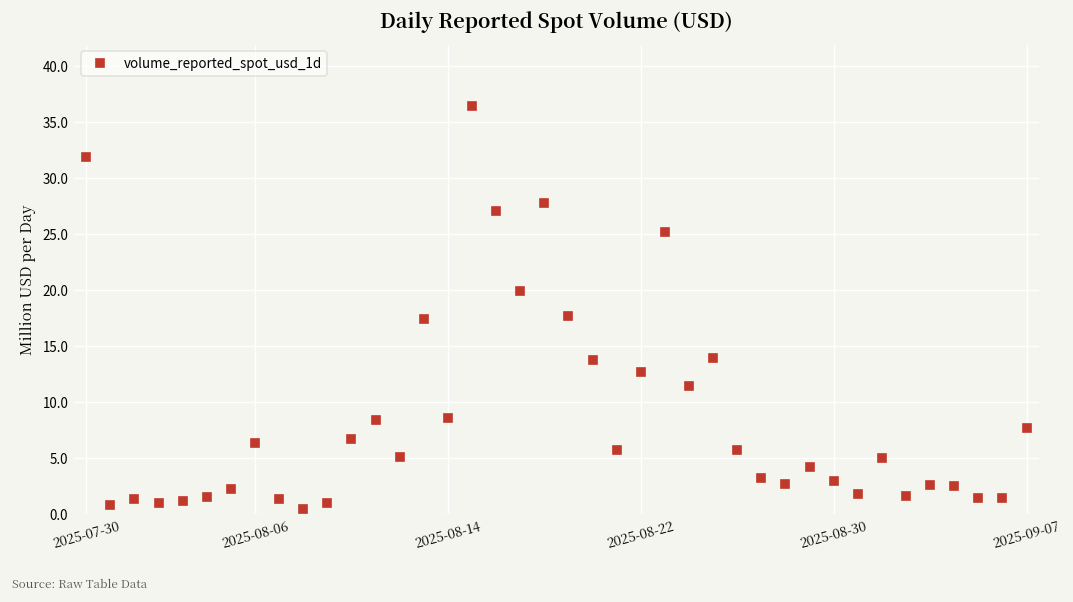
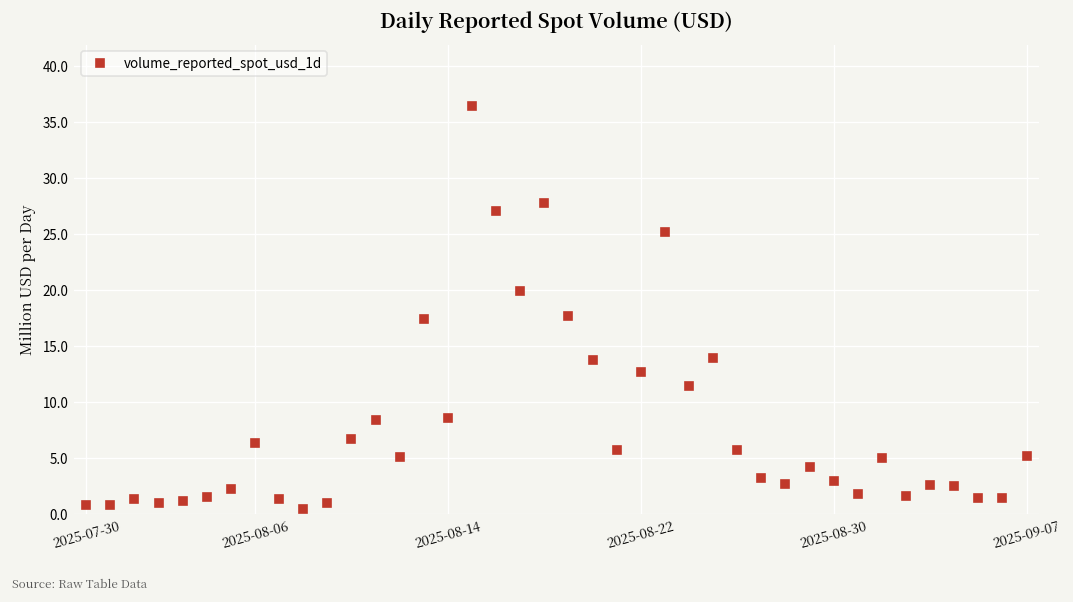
2025-07-30: 32 -> 1
2025-09-07: 8 -> 5
